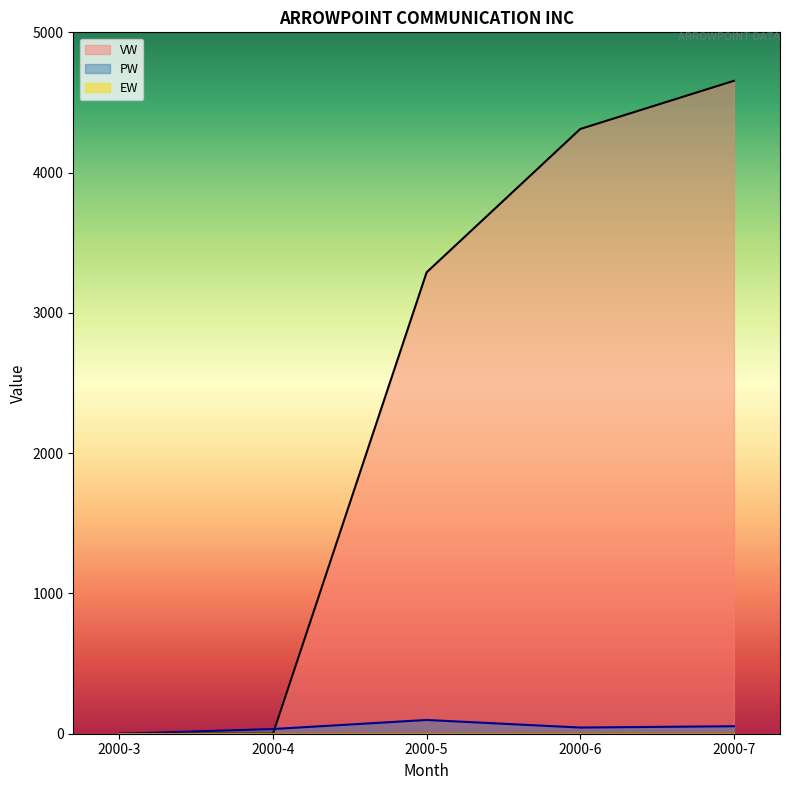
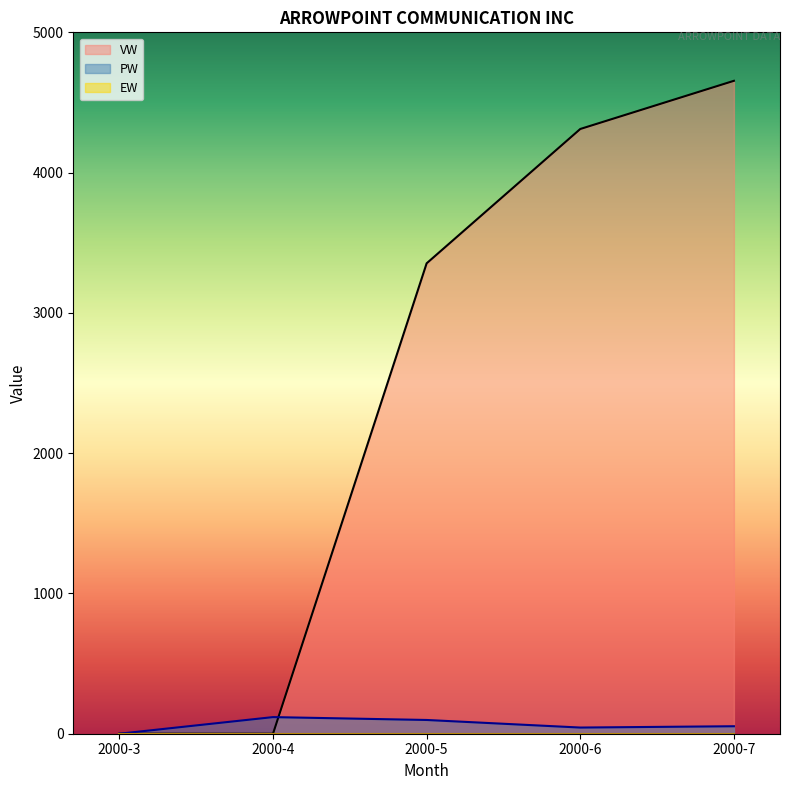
PW, 2000-4: 30 -> 120
VW, 2000-5: 3290 -> 3350
